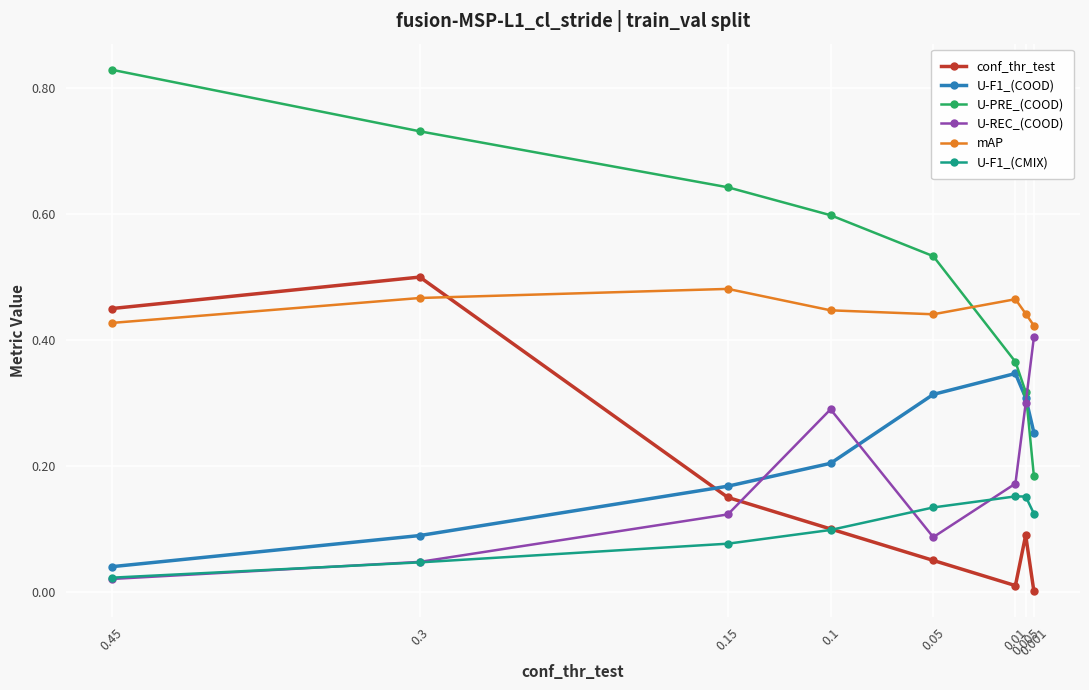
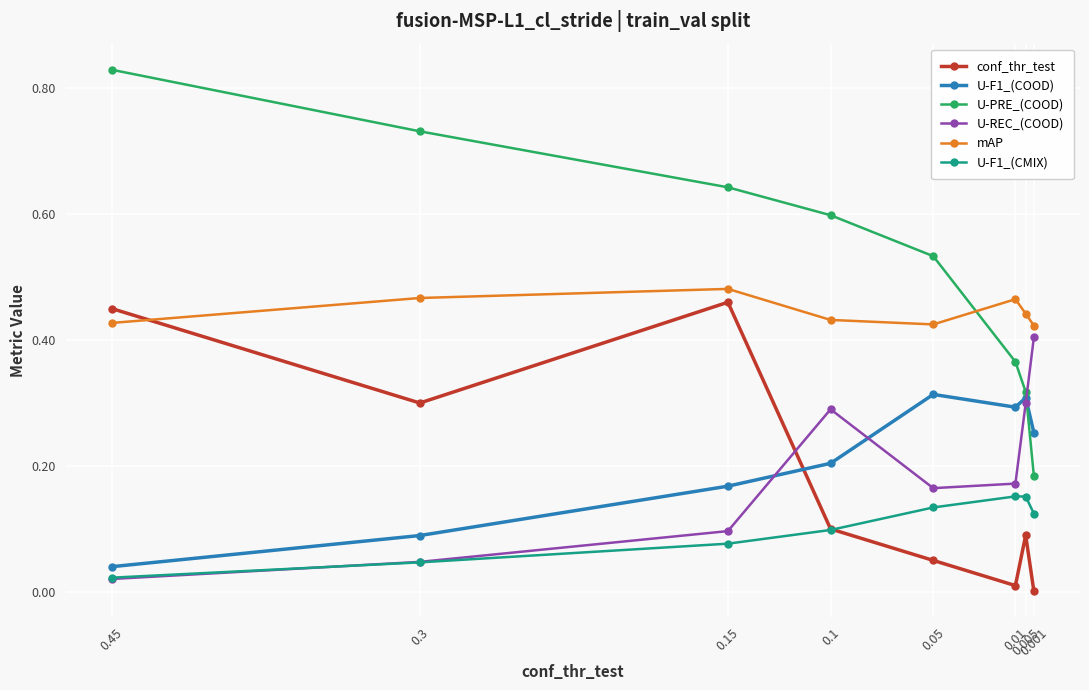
conf_thr_test, 0.3: 0.5 -> 0.3
conf_thr_test, 0.15: 0.15 -> 0.46
U-REC_(COOD), 0.15: 0.12 -> 0.10
mAP, 0.1: 0.45 -> 0.43
U-REC_(COOD), 0.05: 0.09 -> 0.16
mAP, 0.05: 0.44 -> 0.42
U-F1_(COOD), 0.01: 0.35 -> 0.29
